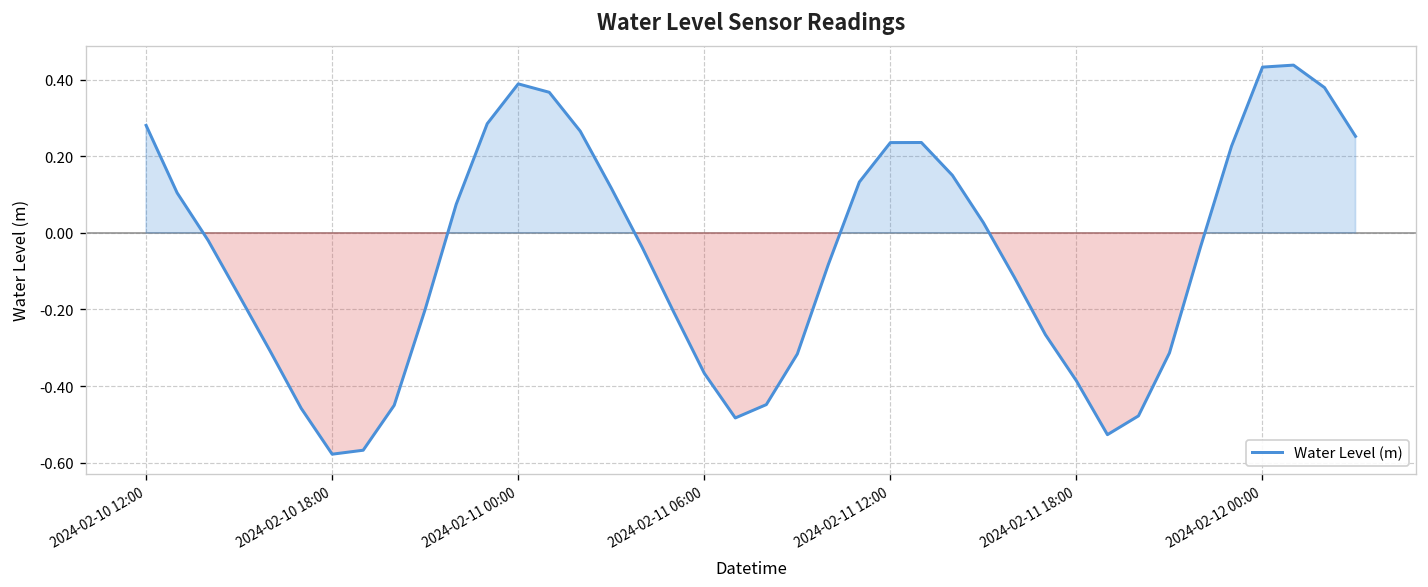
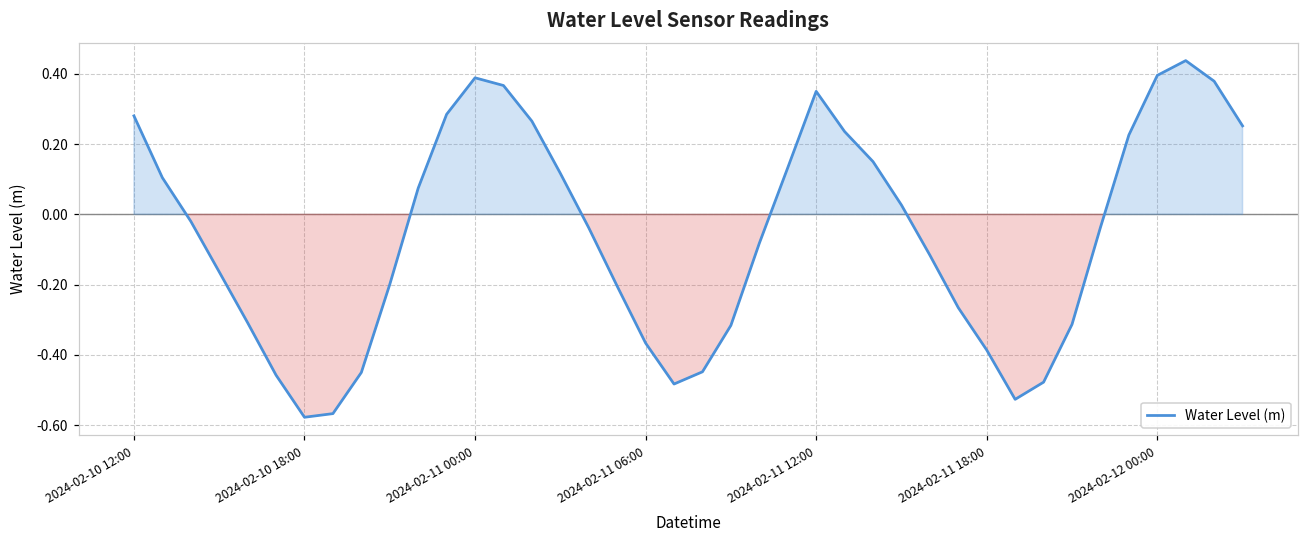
2024-02-11 12:00: 0.24 -> 0.35
2024-02-12 00:00: 0.43 -> 0.40
